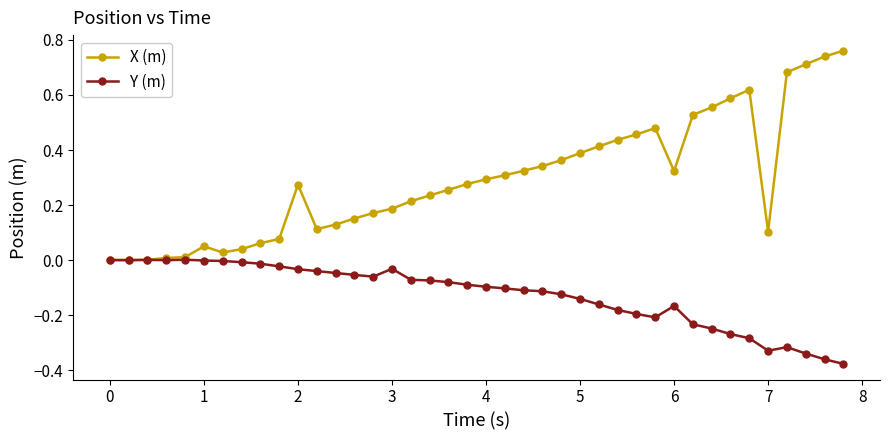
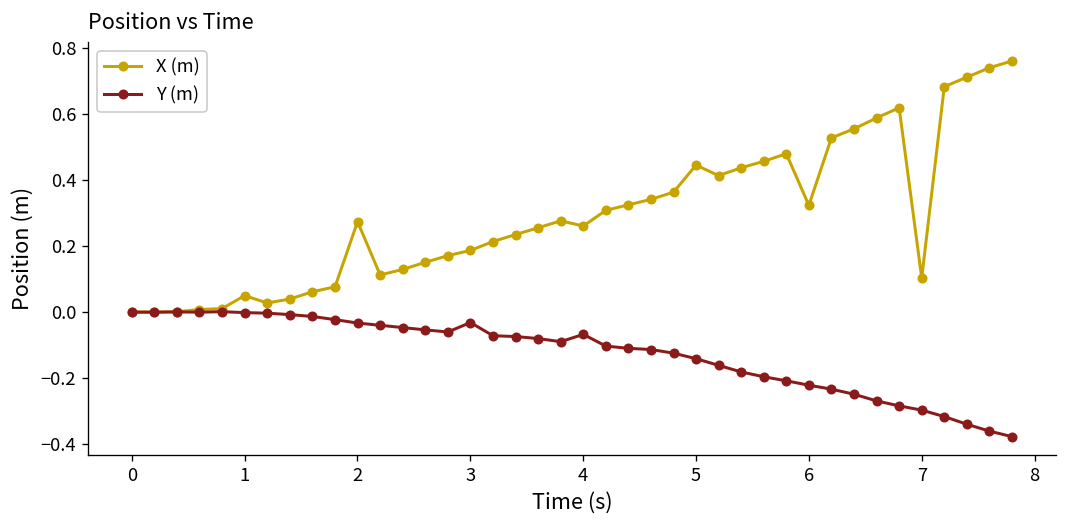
X (m), 4: 0.29 -> 0.26
Y (m), 4: -0.10 -> -0.07
X (m), 5: 0.39 -> 0.45
Y (m), 6: -0.17 -> -0.22
Y (m), 7: -0.33 -> -0.30
